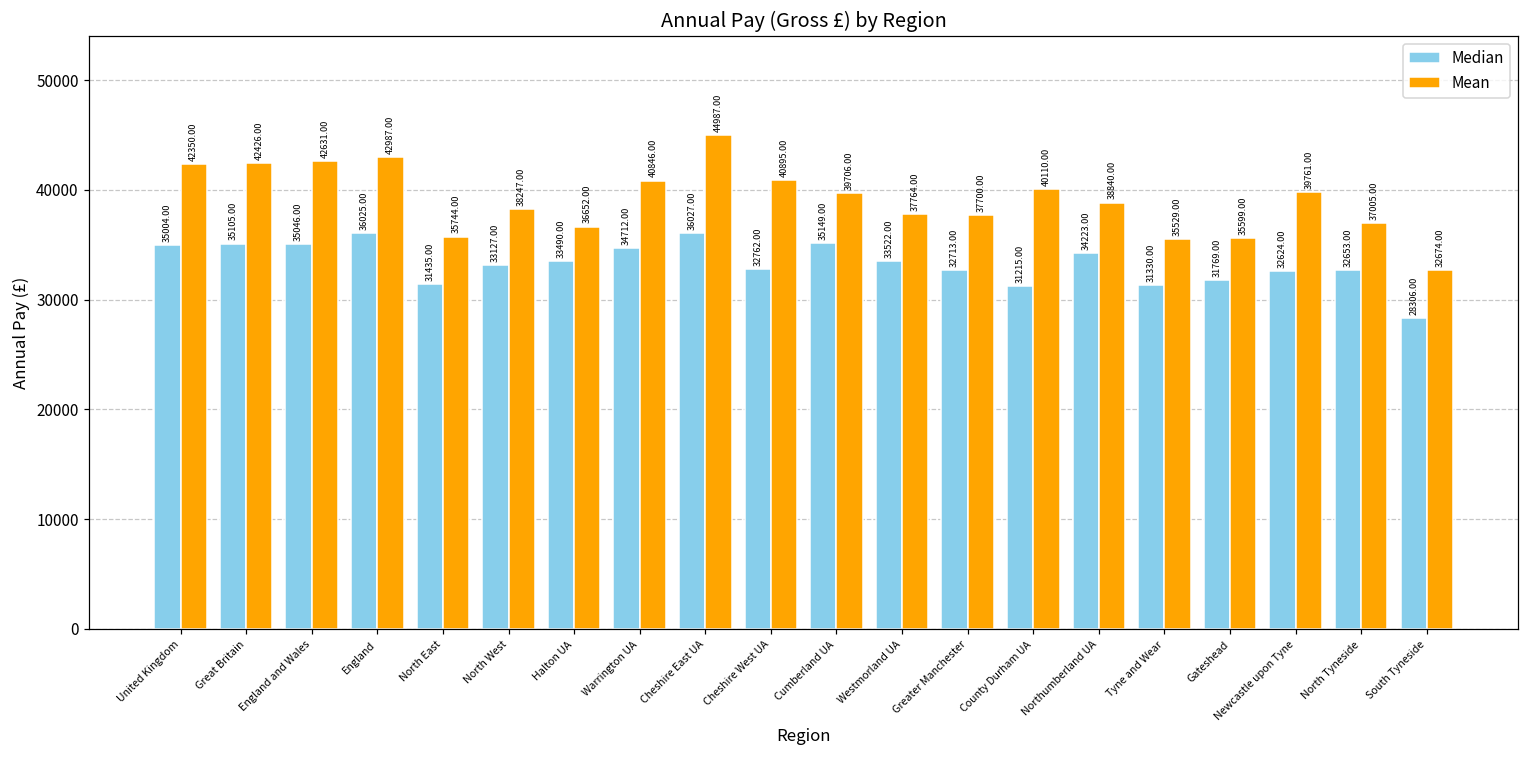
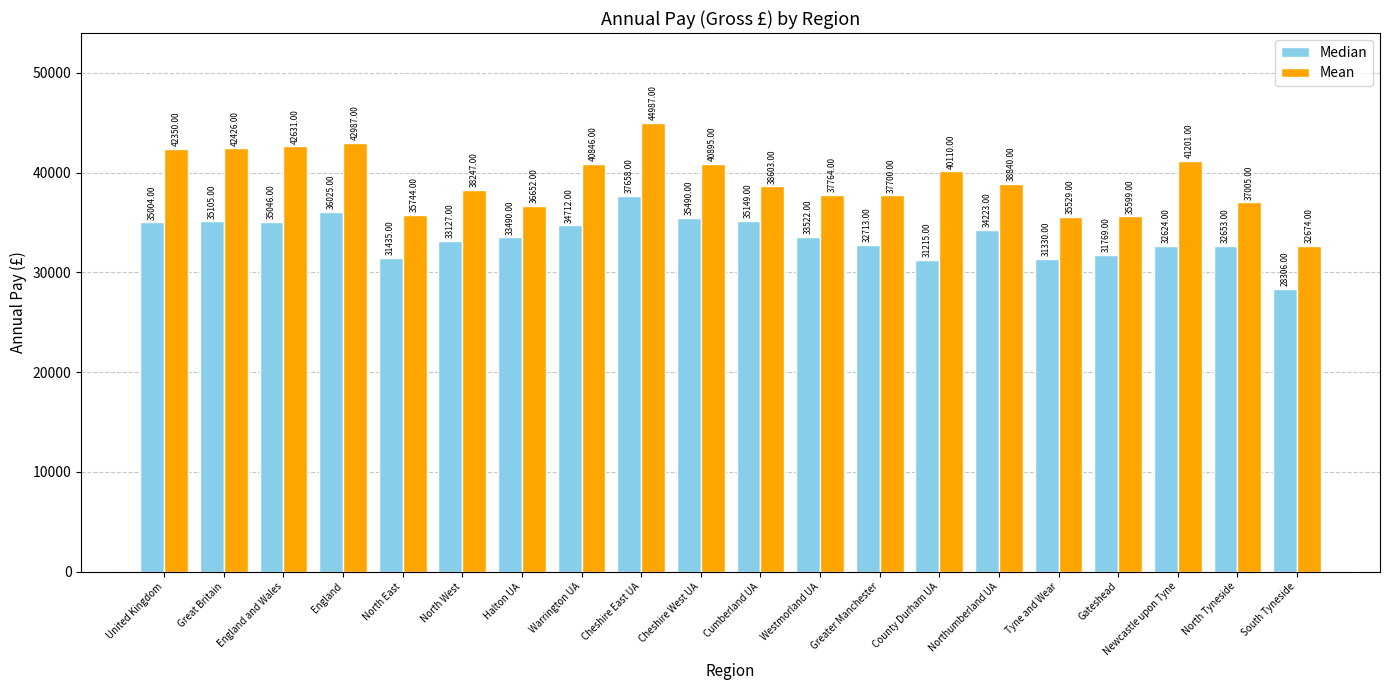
Median, Cheshire East UA: 36027.00 -> 37658.00
Median, Cheshire West UA: 32762.00 -> 35490.00
Mean, Cumberland UA: 39706.00 -> 38603.00
Mean, Newcastle upon Tyne: 39761.00 -> 41201.00
